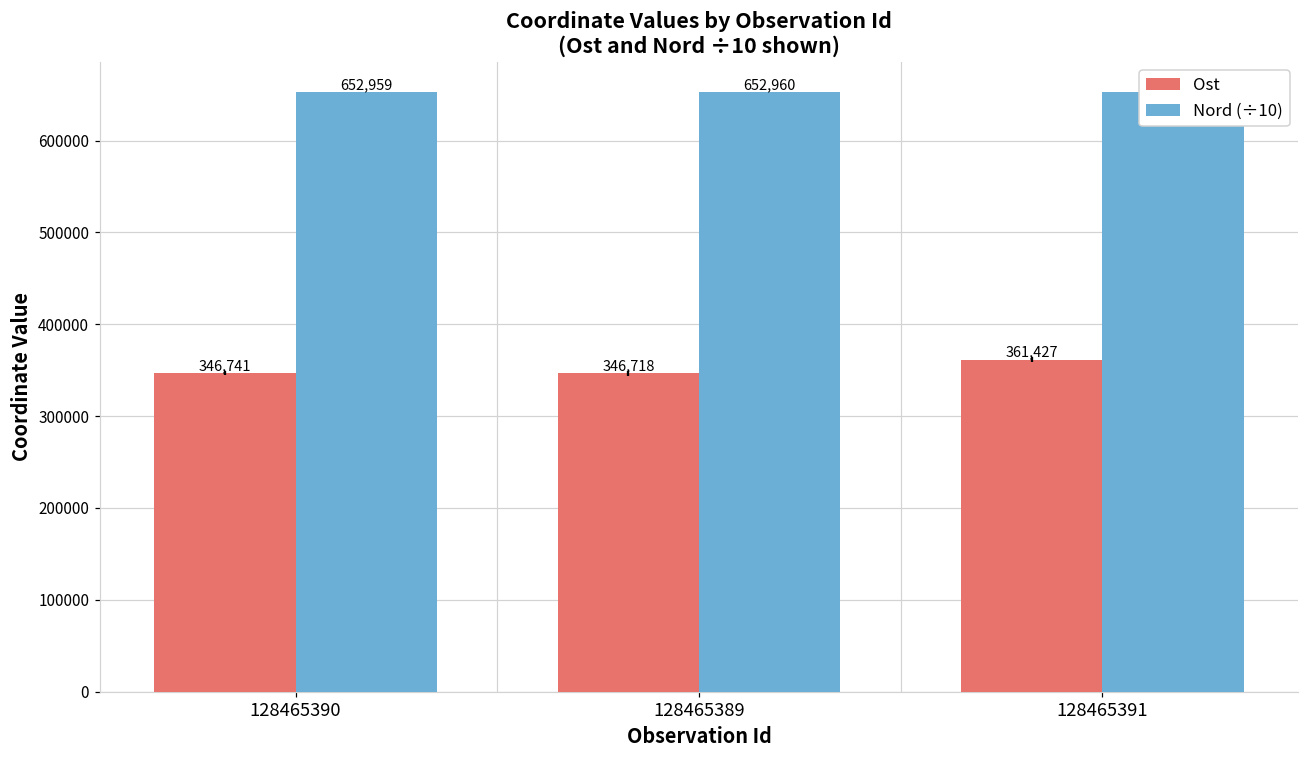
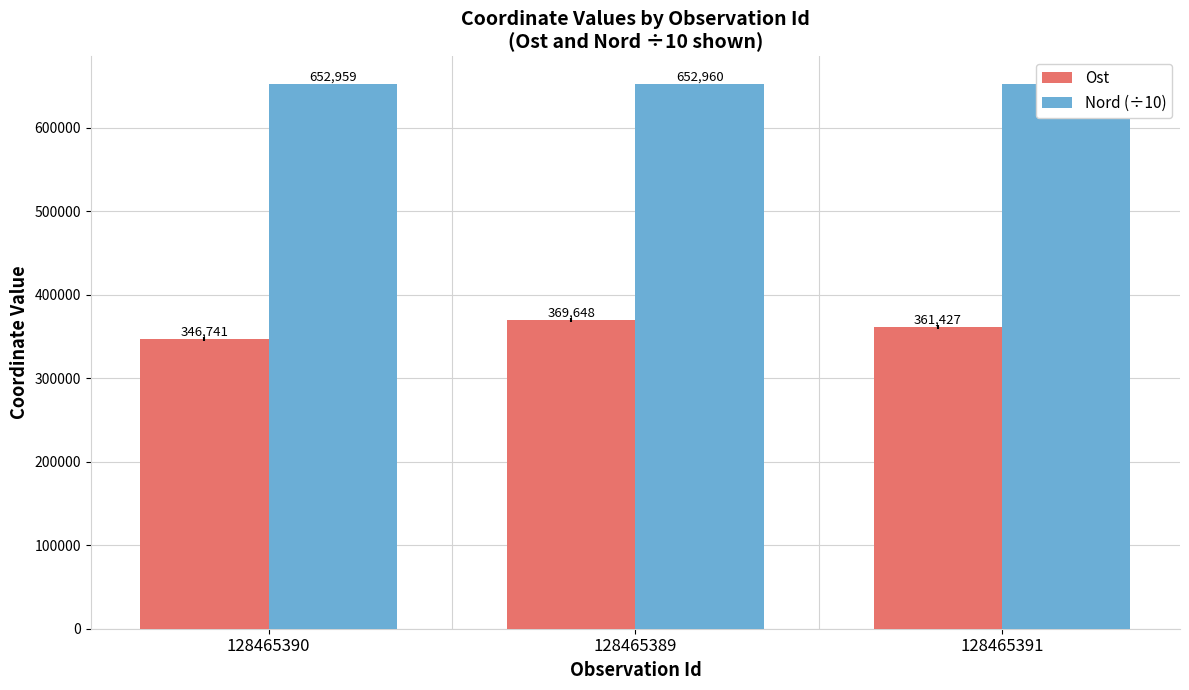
Ost, 128465389: 346,718 -> 369,648
